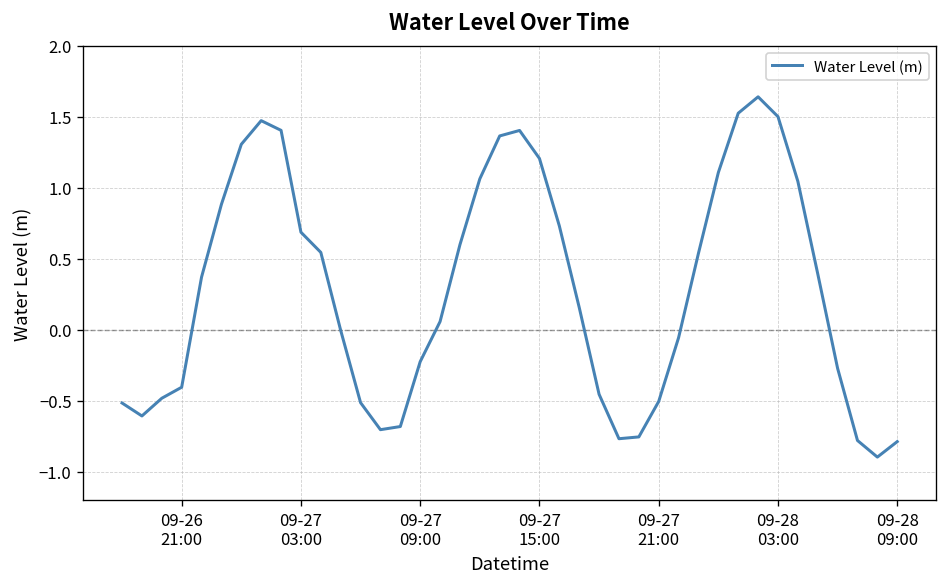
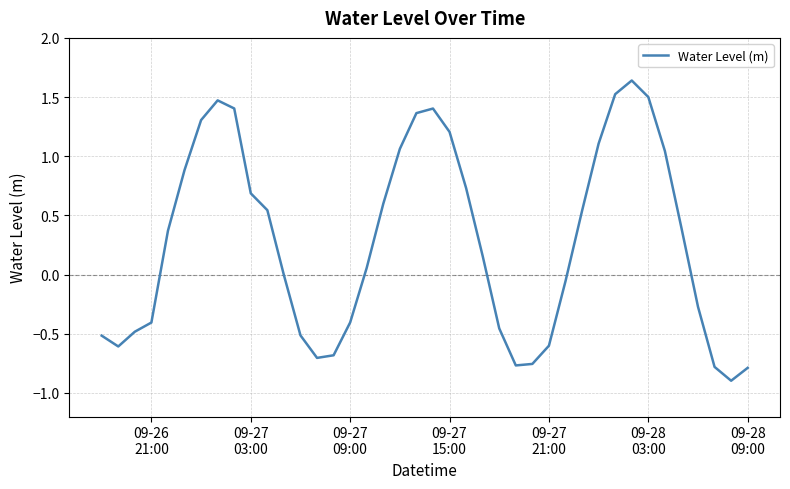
09-27 09:00: -0.23 -> -0.40
09-27 21:00: -0.51 -> -0.60
